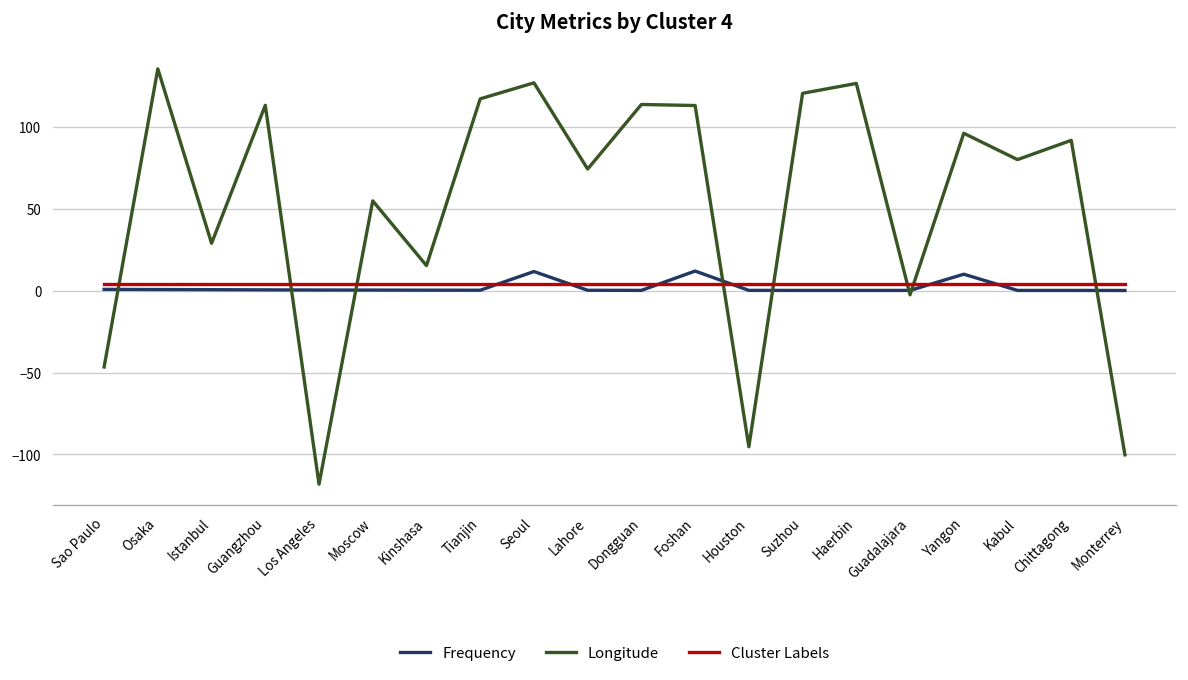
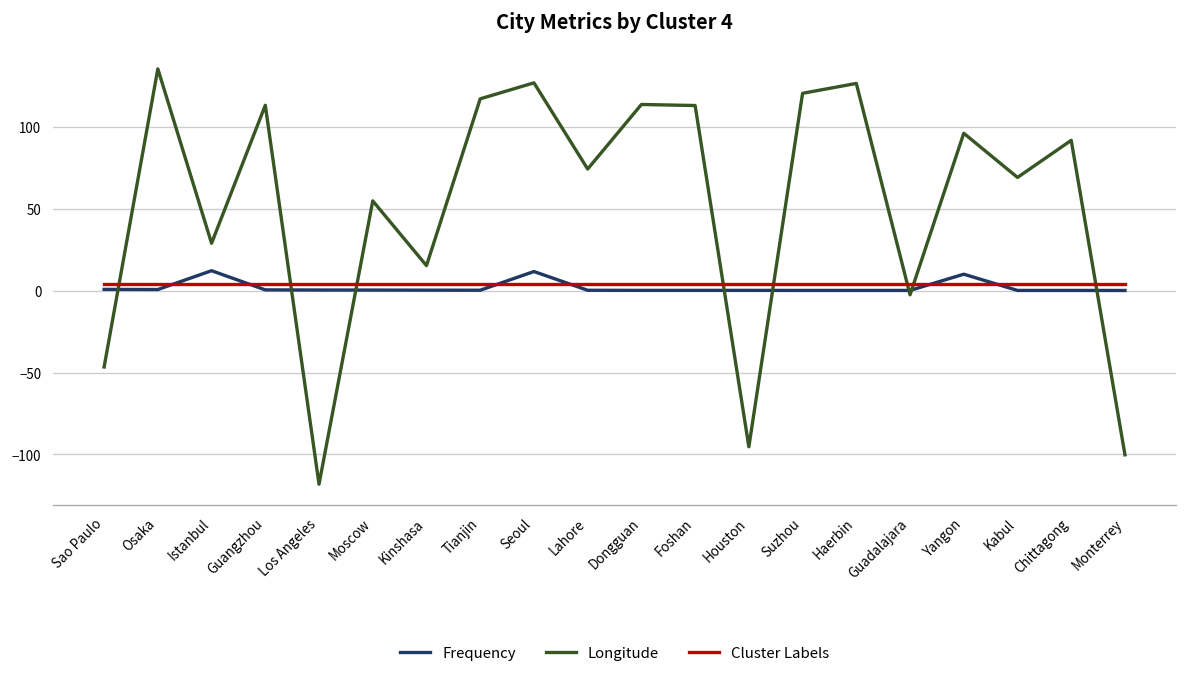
Frequency, Istanbul: 1 -> 12
Frequency, Foshan: 12 -> 0
Longitude, Kabul: 80 -> 69
